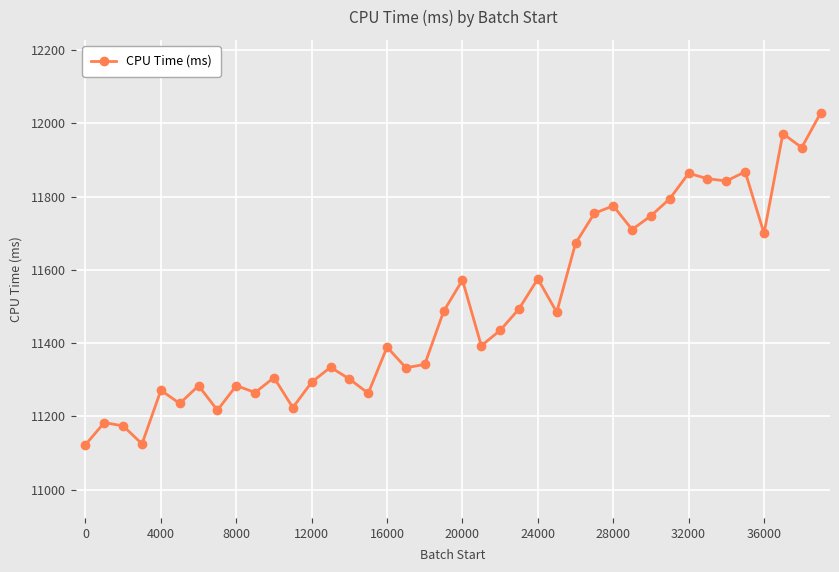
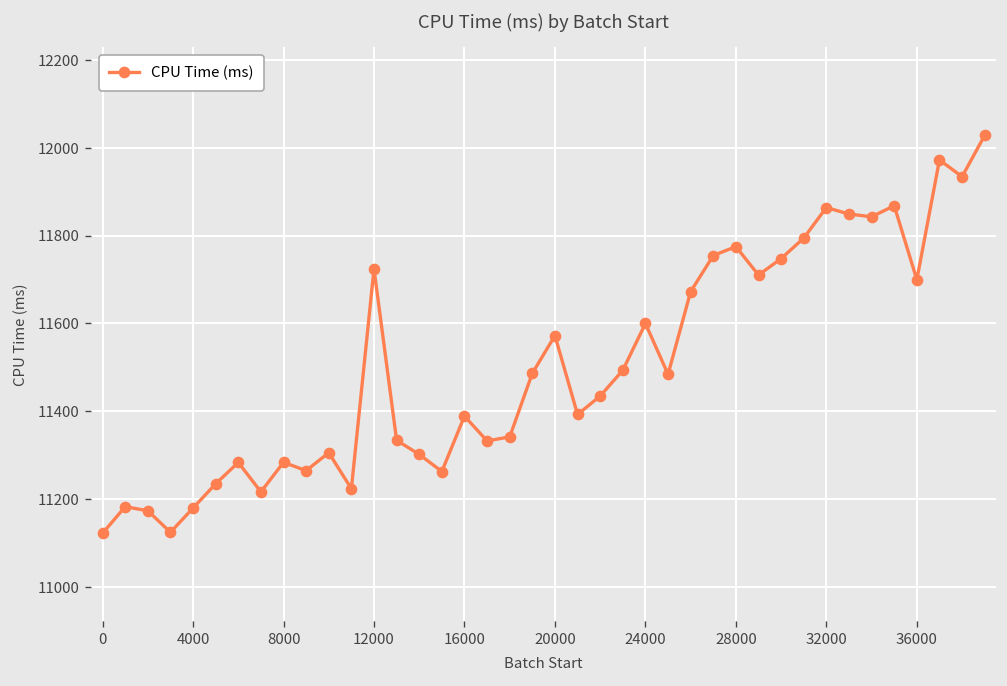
4000: 11270 -> 11180
12000: 11290 -> 11720
24000: 11580 -> 11600
